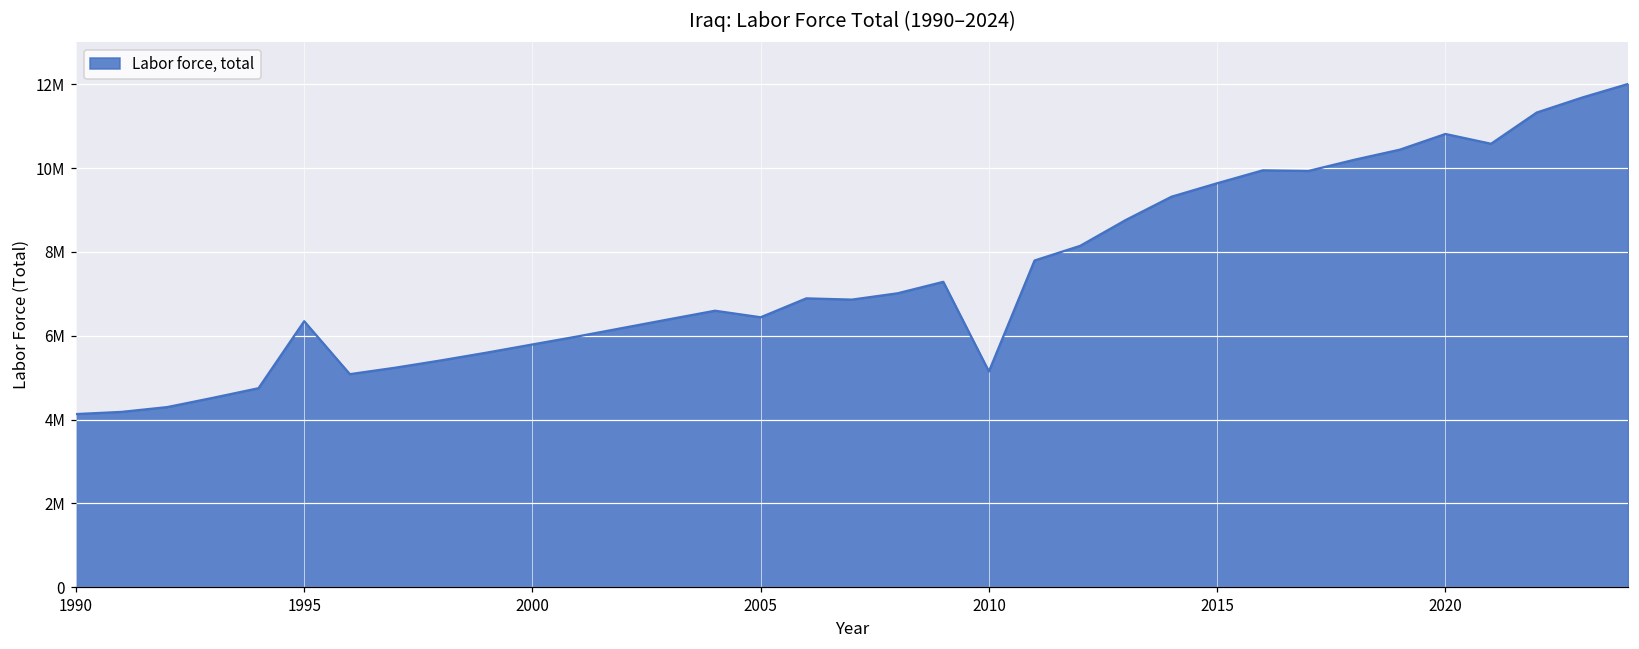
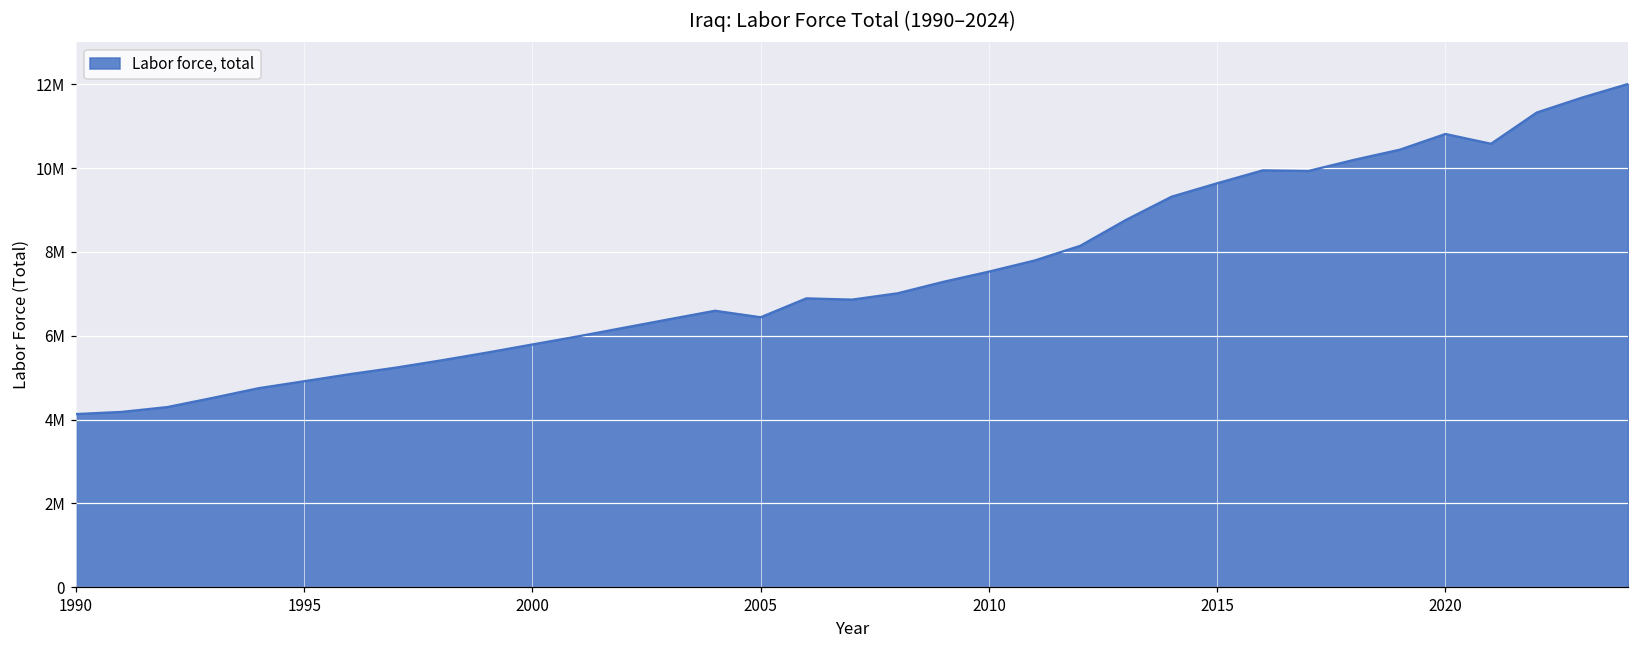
1995: 6300000 -> 4900000
2010: 5100000 -> 7500000
